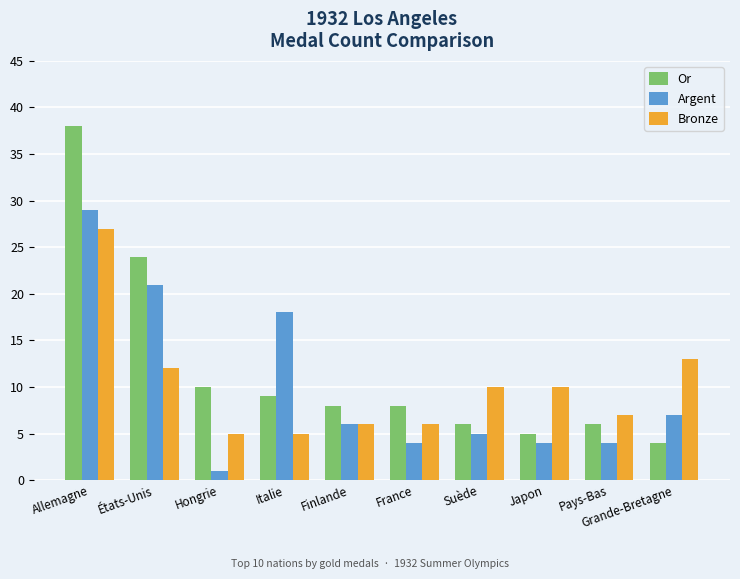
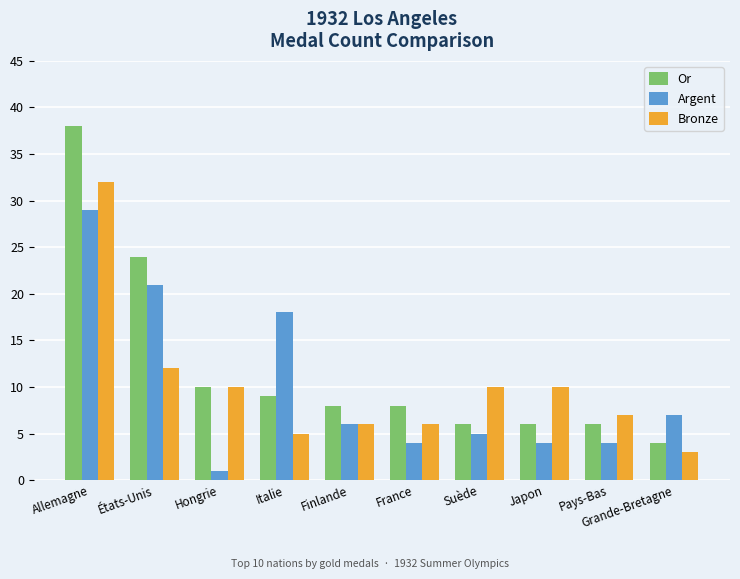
Bronze, Allemagne: 27 -> 32
Bronze, Hongrie: 5 -> 10
Or, Japon: 5 -> 6
Bronze, Grande-Bretagne: 13 -> 3
